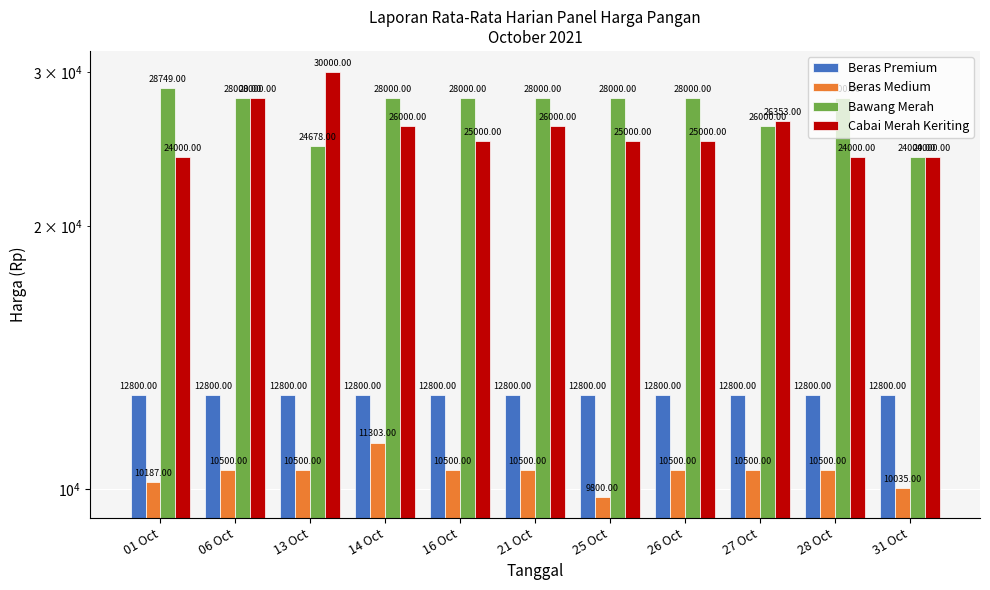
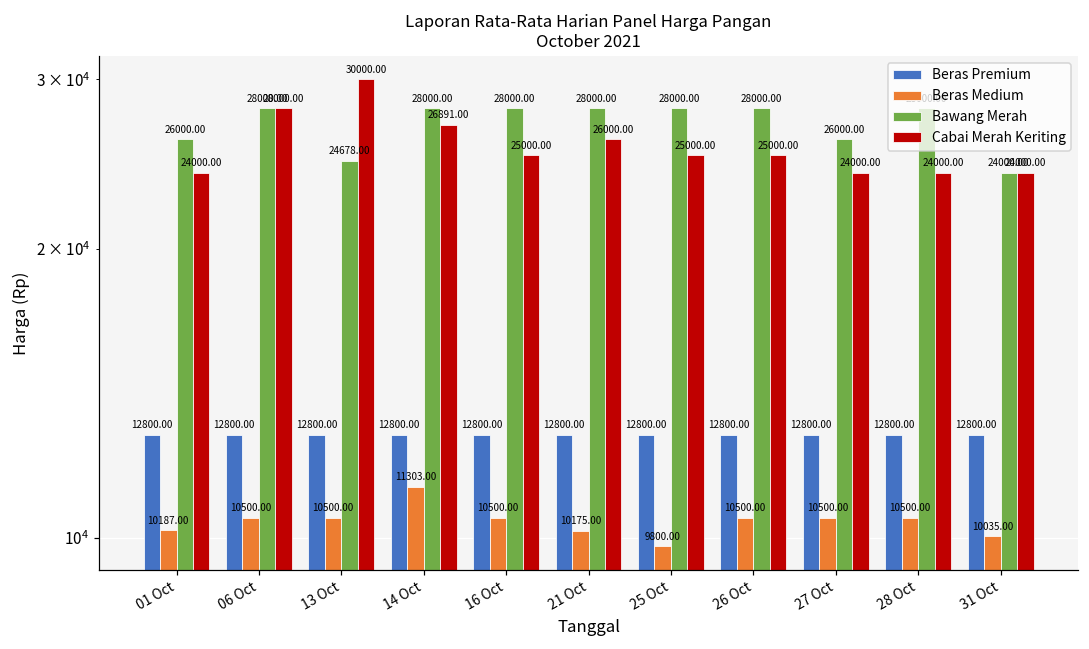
Bawang Merah, 01 Oct: 28749.00 -> 26000.00
Cabai Merah Keriting, 14 Oct: 26000.00 -> 26891.00
Beras Medium, 21 Oct: 10500.00 -> 10175.00
Cabai Merah Keriting, 27 Oct: 26353.00 -> 24000.00
